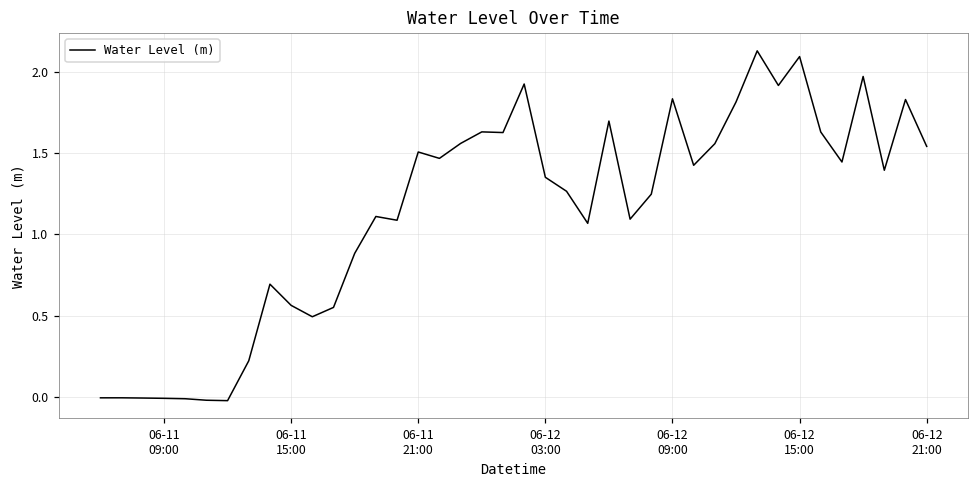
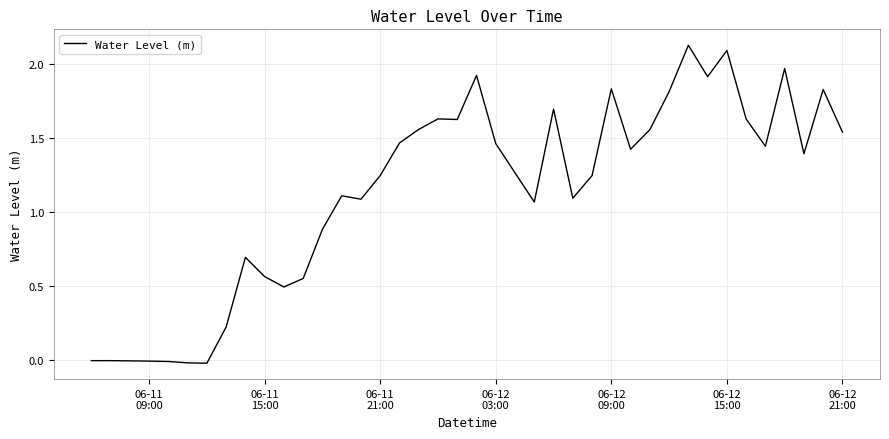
06-11 21:00: 1.51 -> 1.25
06-12 03:00: 1.35 -> 1.46
